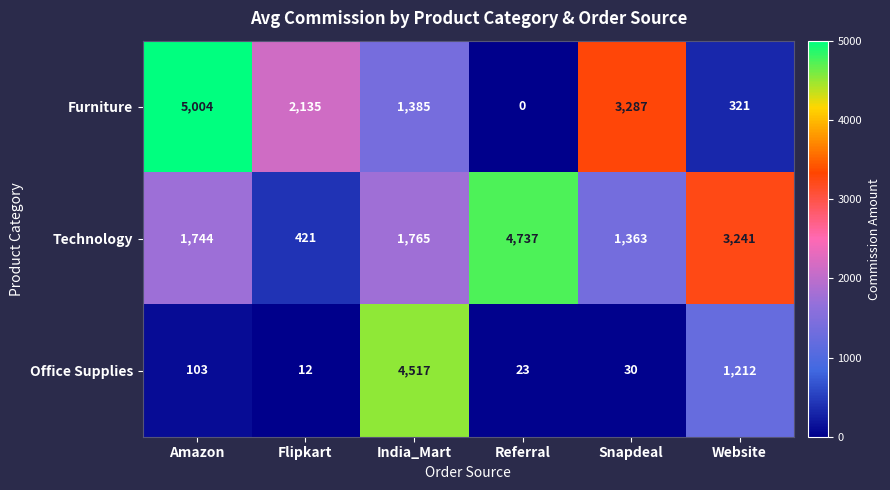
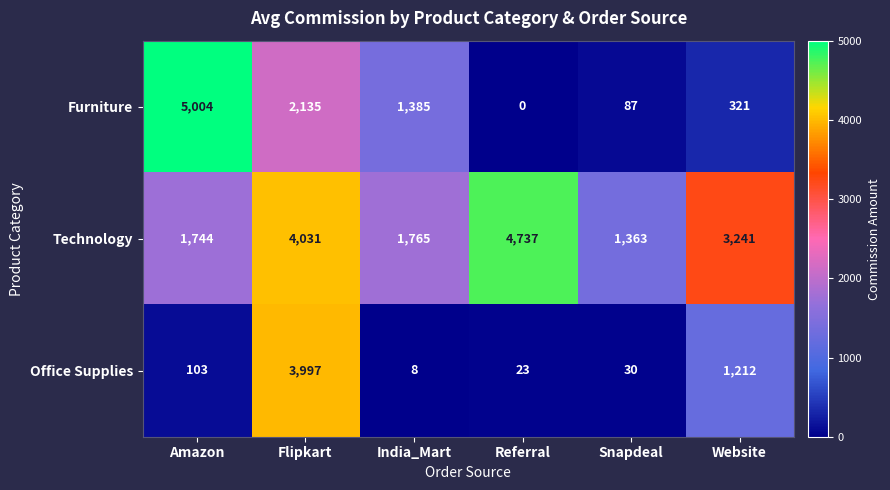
Furniture, Snapdeal: 3,287 -> 87
Technology, Flipkart: 421 -> 4,031
Office Supplies, Flipkart: 12 -> 3,997
Office Supplies, India_Mart: 4,517 -> 8
